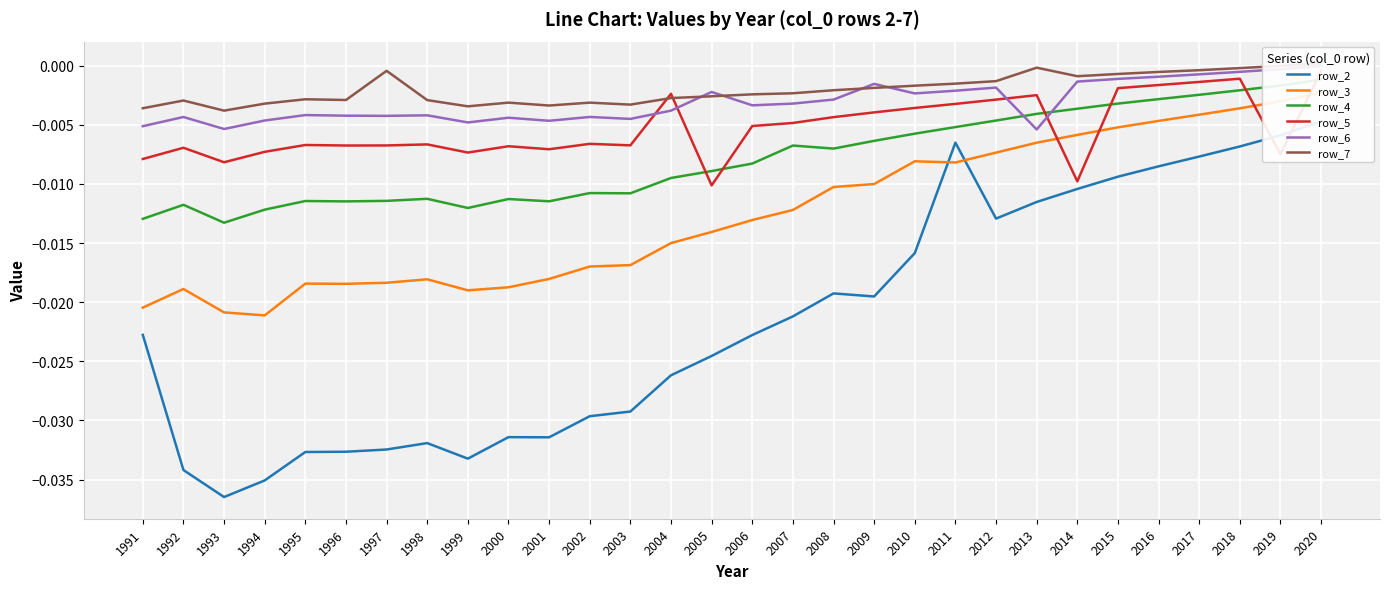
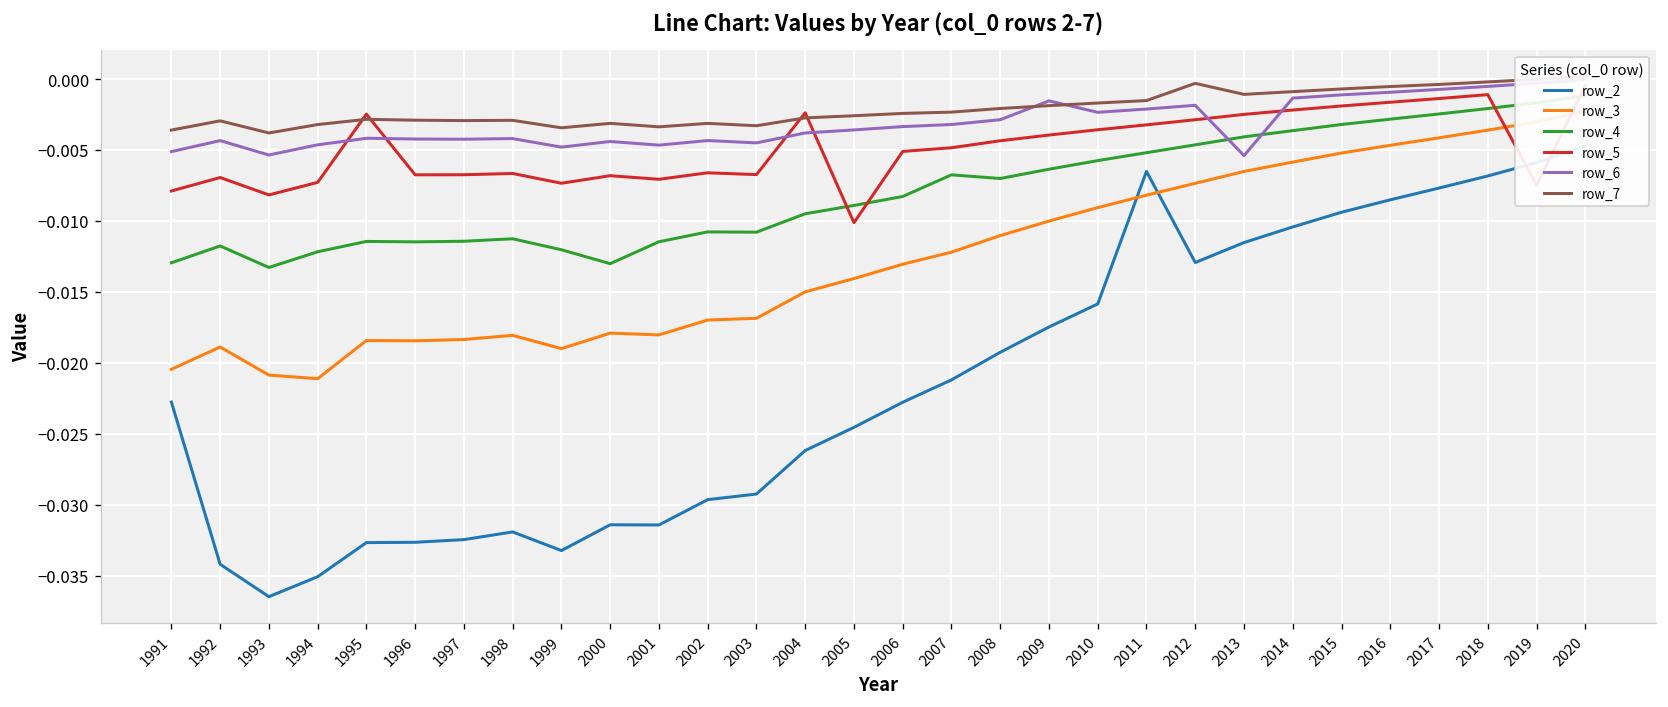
row_5, 1995: -0.0067 -> -0.0025
row_7, 1997: -0.0004 -> -0.0029
row_3, 2000: -0.0187 -> -0.0179
row_4, 2000: -0.0113 -> -0.0130
row_6, 2005: -0.0022 -> -0.0036
row_3, 2008: -0.0103 -> -0.0110
row_2, 2009: -0.0195 -> -0.0175
row_3, 2010: -0.0081 -> -0.0091
row_7, 2012: -0.0013 -> -0.0003
row_7, 2013: -0.0002 -> -0.0011
row_5, 2014: -0.0098 -> -0.0022
